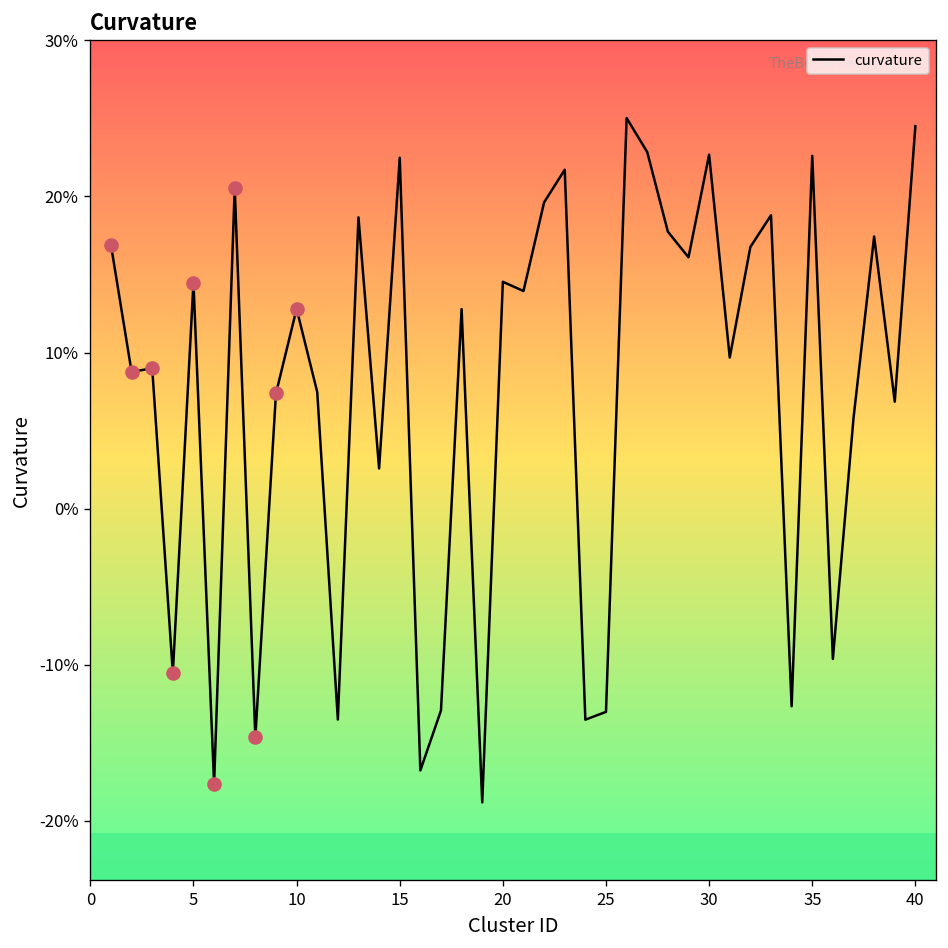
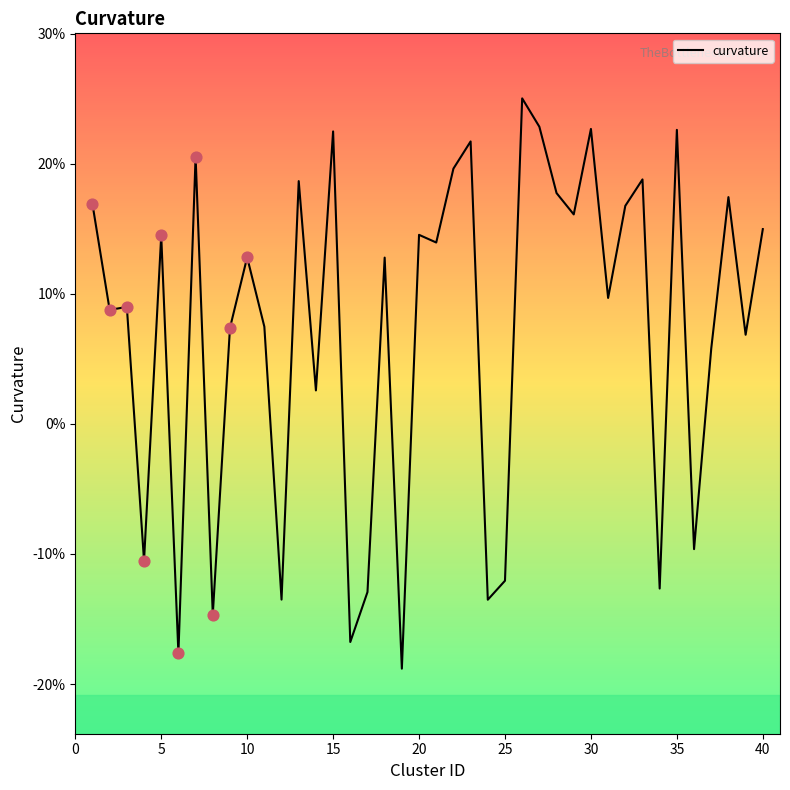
curvature, 25: -13.0% -> -12.1%
curvature, 40: 24.5% -> 15.0%
